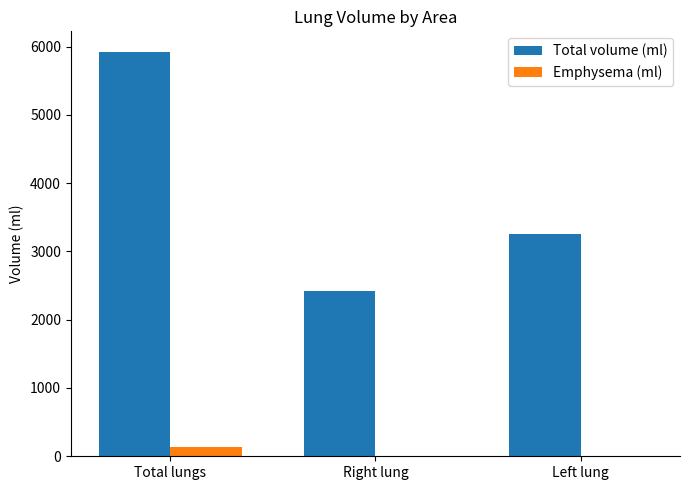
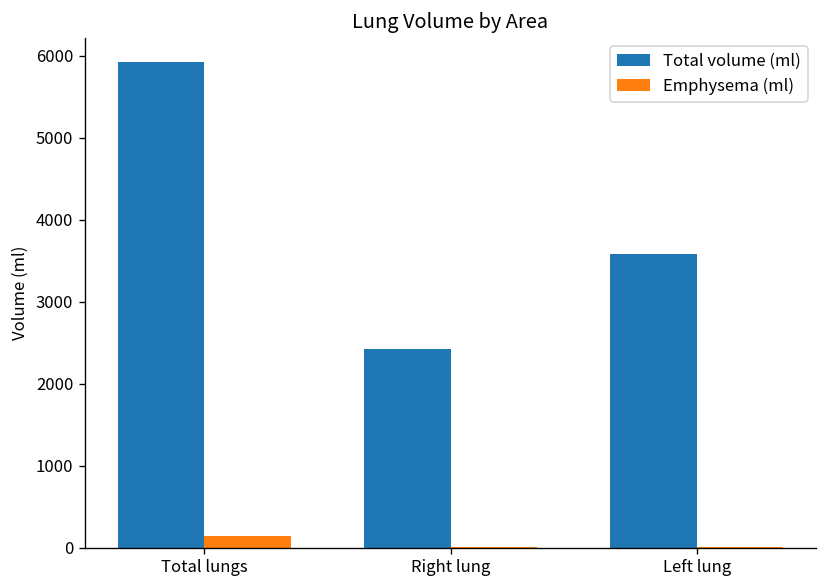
Total volume (ml), Left lung: 3300 -> 3600
